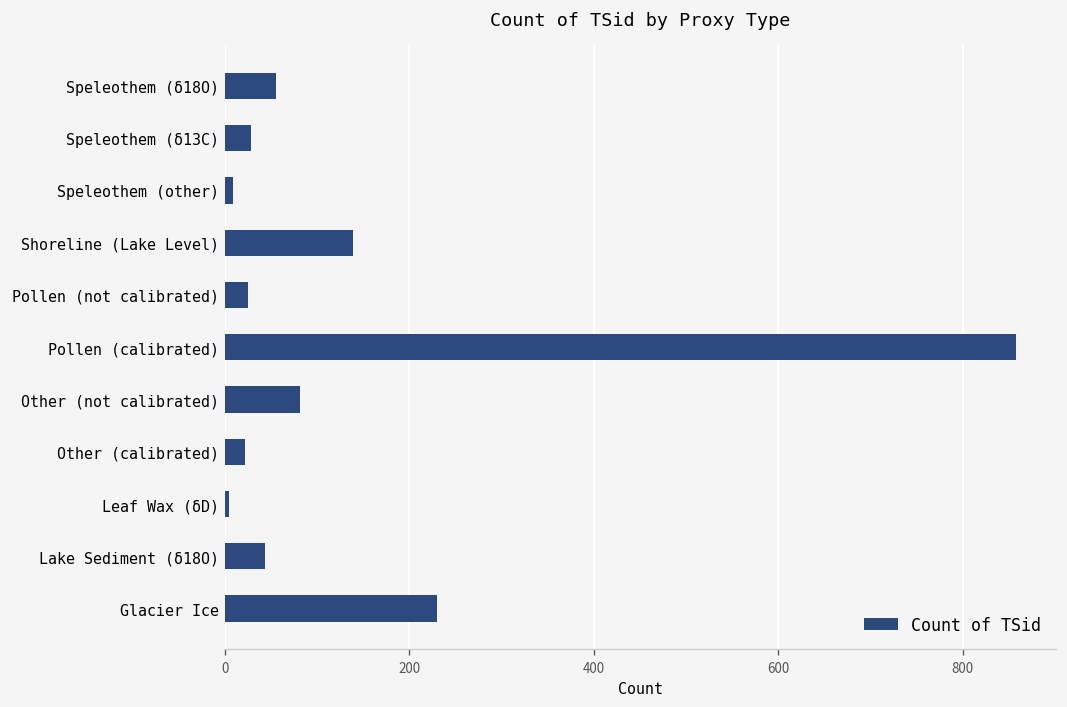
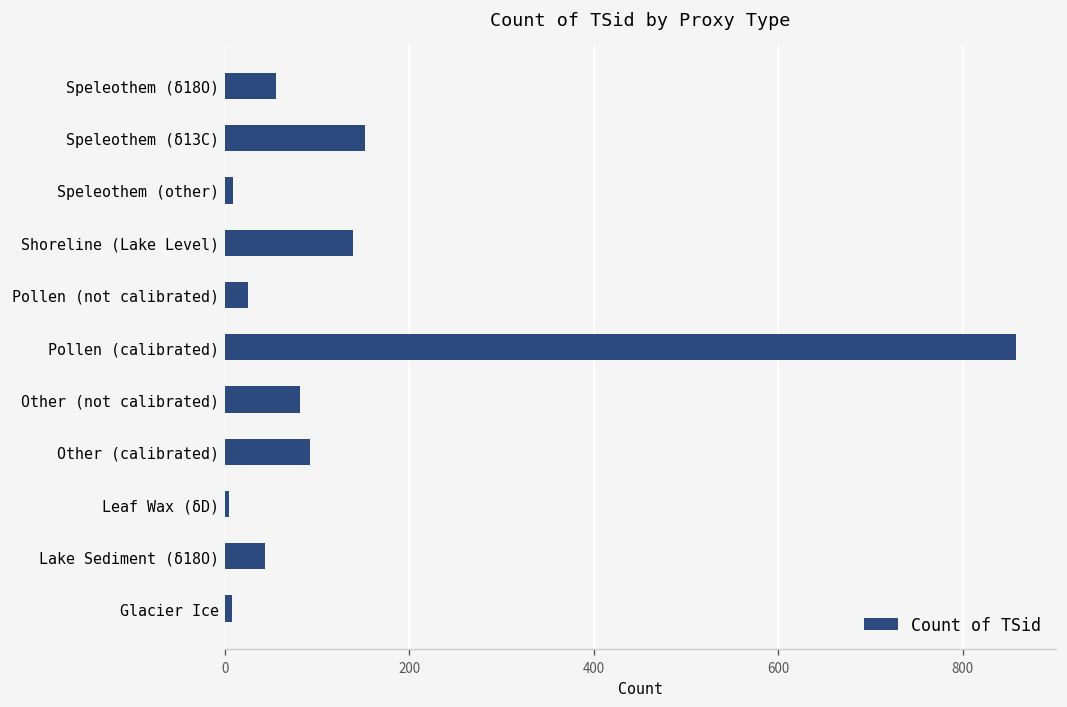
Speleothem (δ13C): 30 -> 150
Other (calibrated): 20 -> 90
Glacier Ice: 230 -> 10
